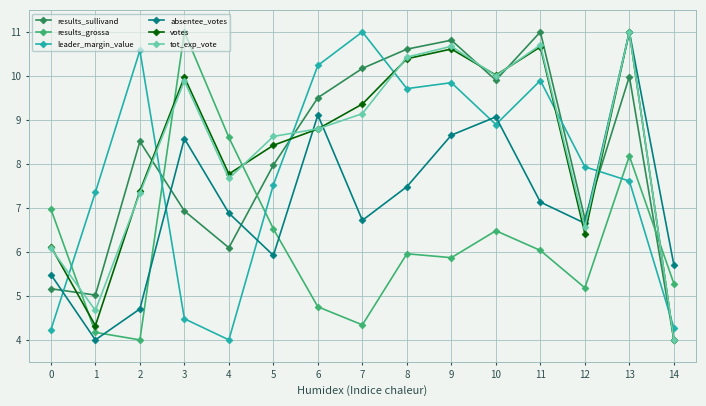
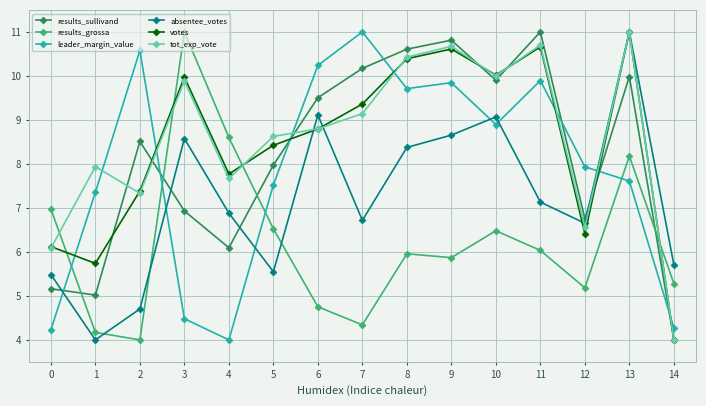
votes, 1: 4.3 -> 5.7
tot_exp_vote, 1: 4.7 -> 7.9
absentee_votes, 5: 5.9 -> 5.5
absentee_votes, 8: 7.5 -> 8.4
